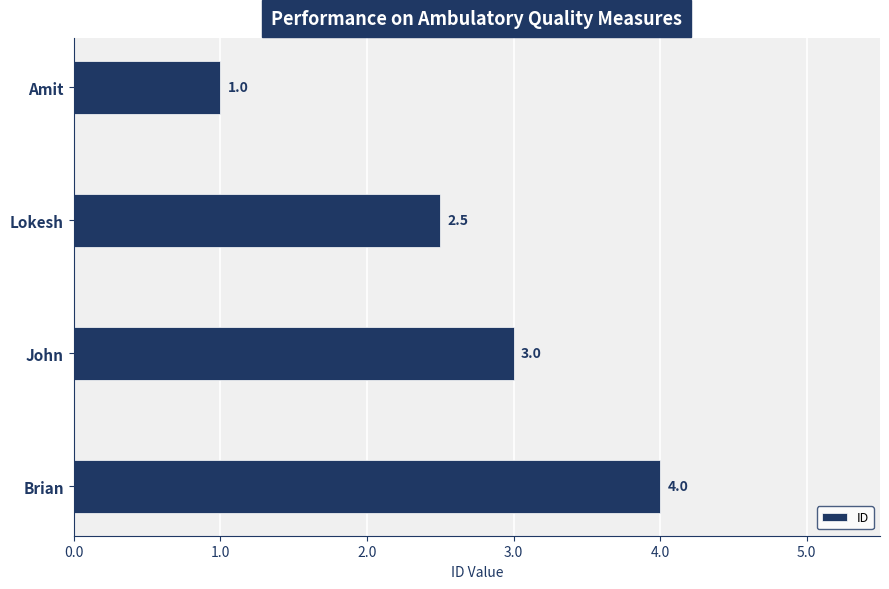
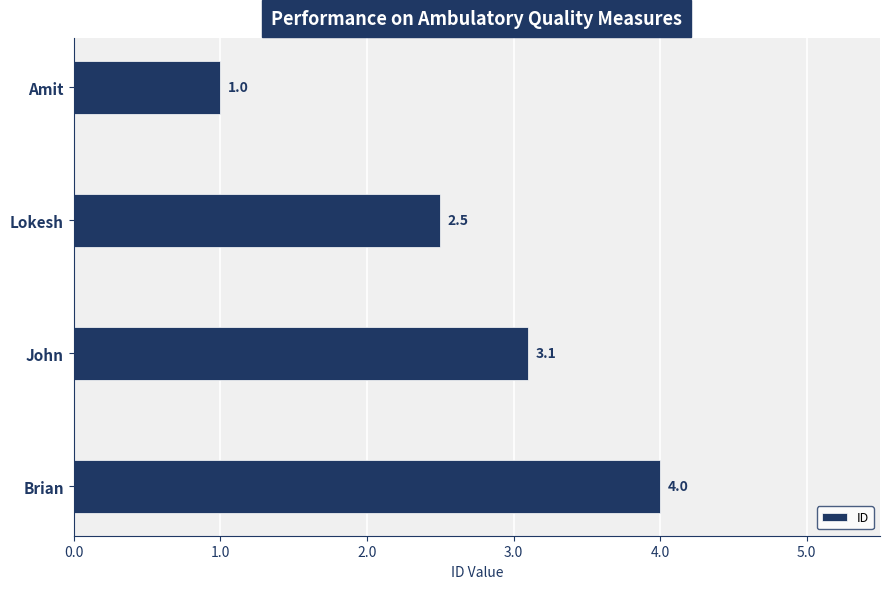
John: 3.0 -> 3.1
